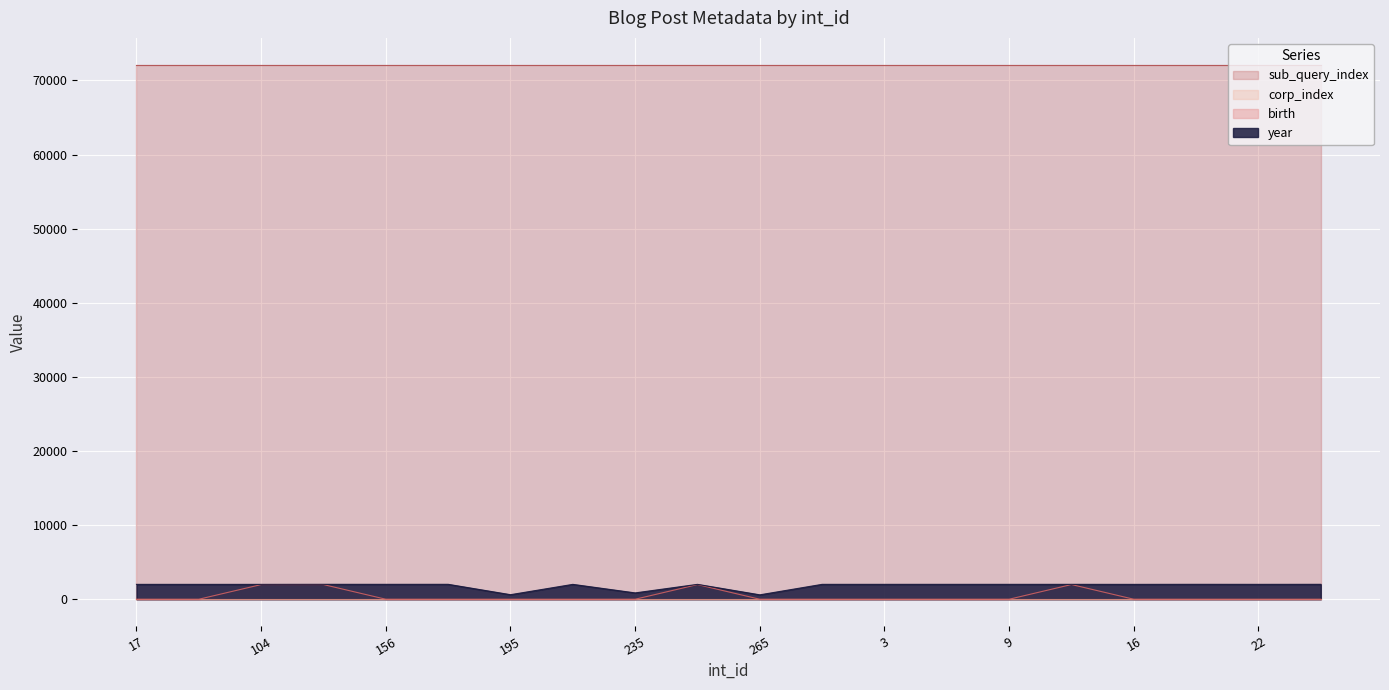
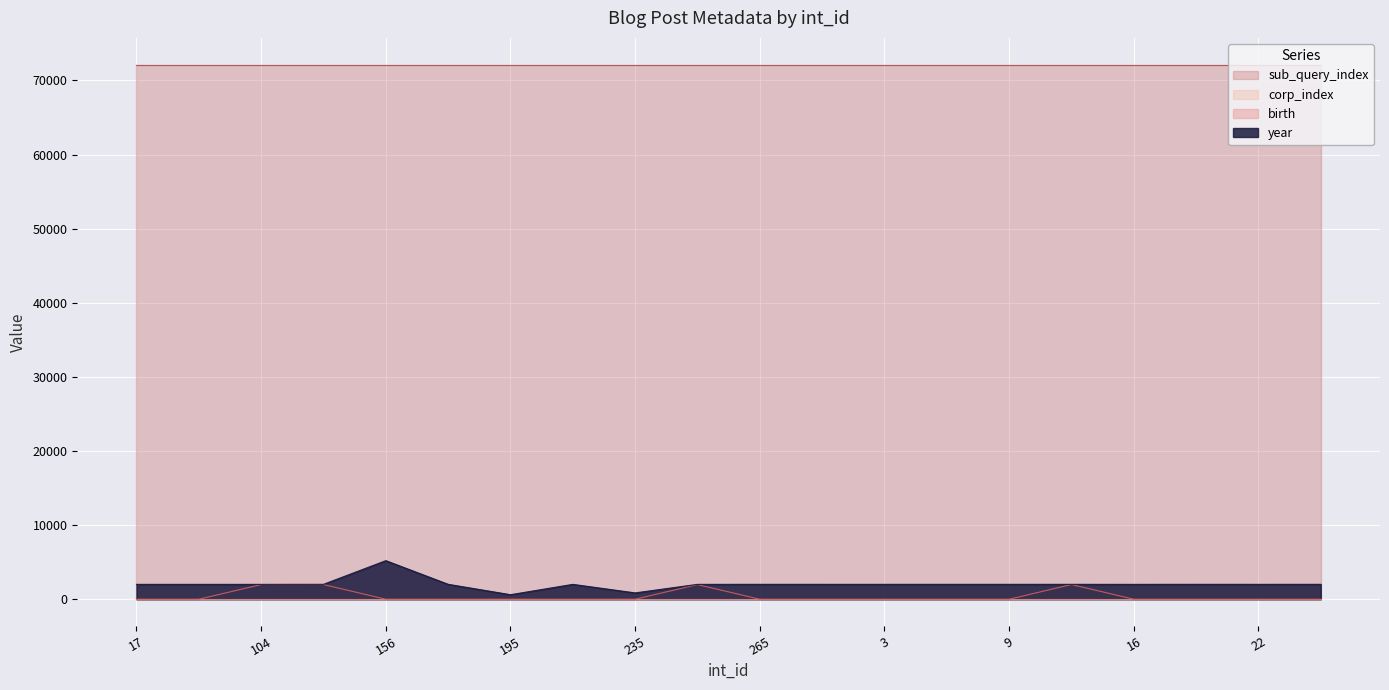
year, 156: 2000 -> 5000
year, 265: 1000 -> 2000
